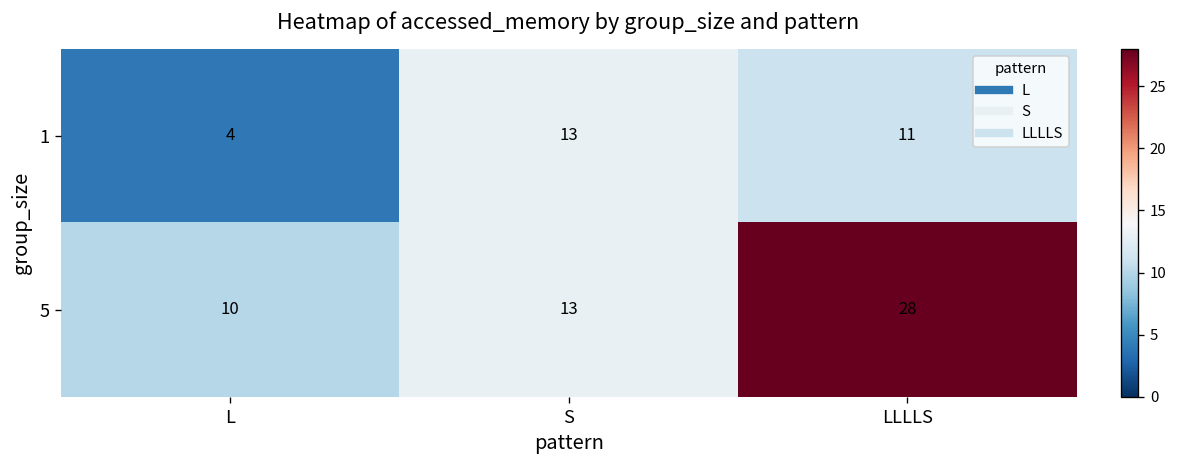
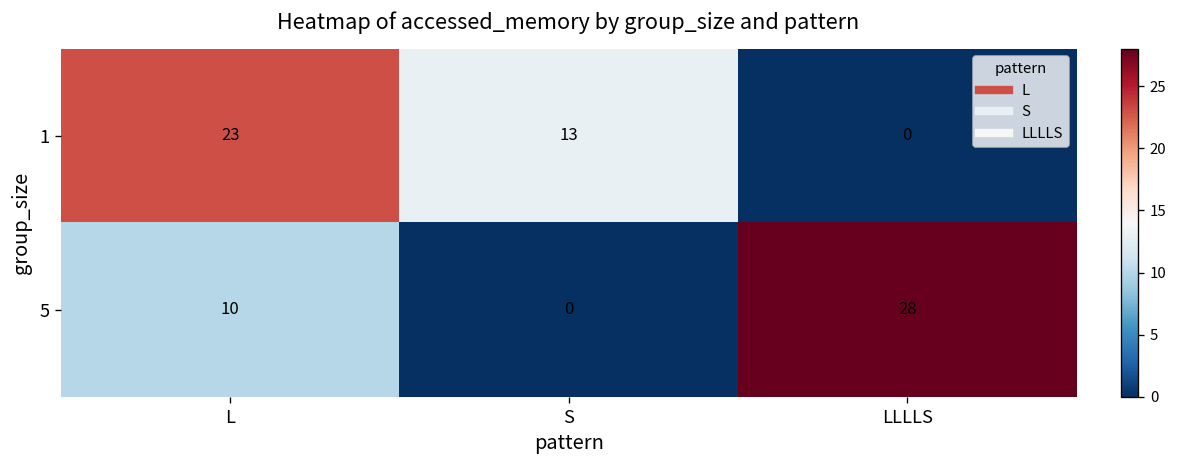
1, L: 4 -> 23
1, LLLLS: 11 -> 0
5, S: 13 -> 0
